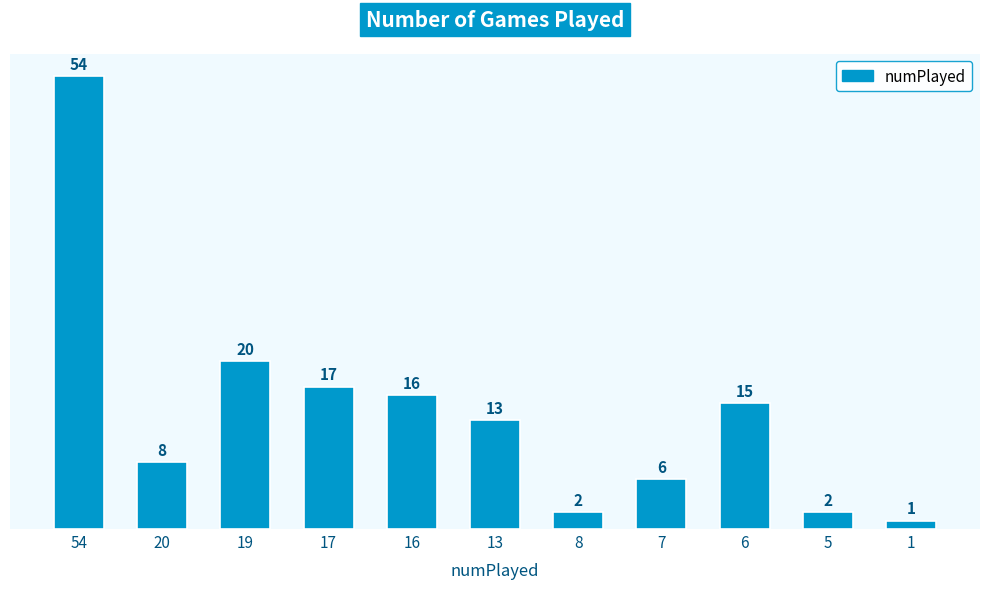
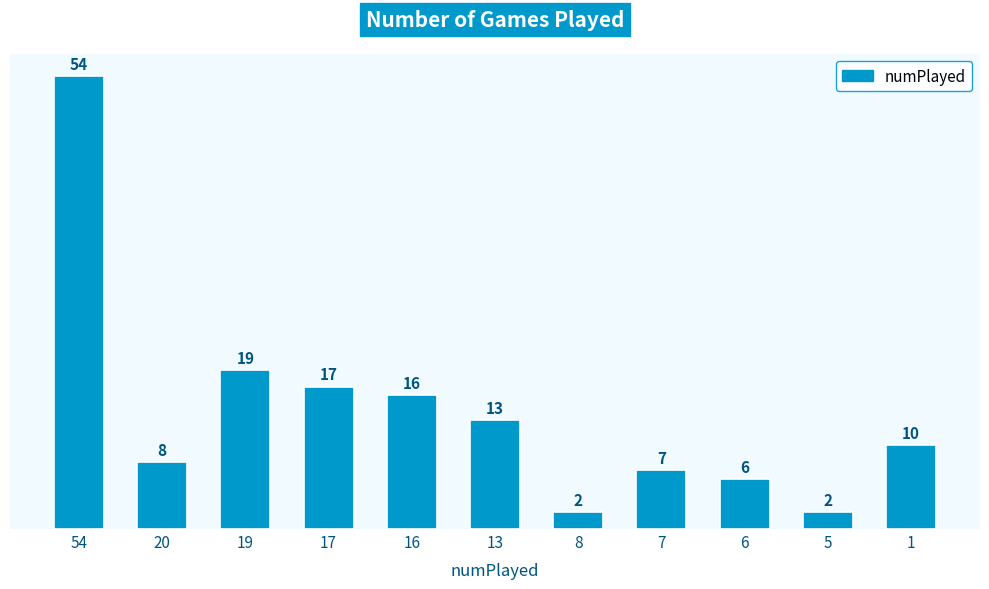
19: 20 -> 19
7: 6 -> 7
6: 15 -> 6
1: 1 -> 10
